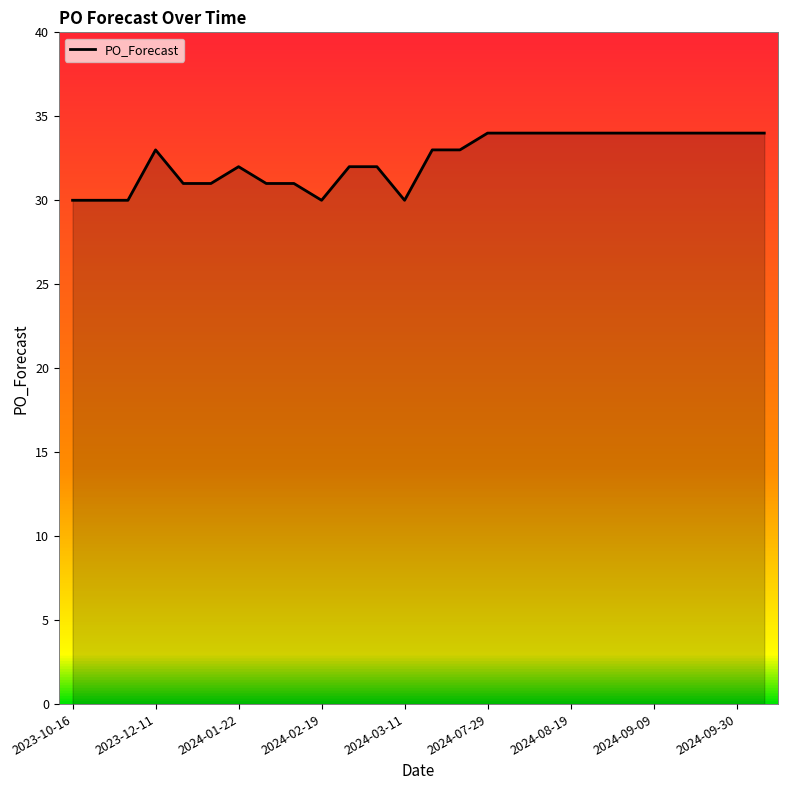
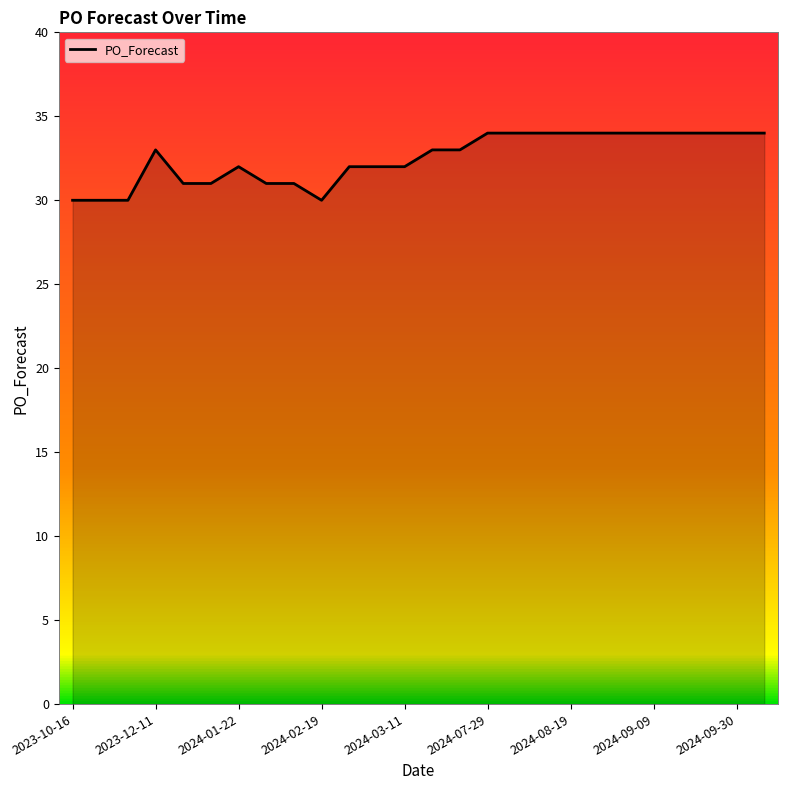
2024-03-11: 30 -> 32
